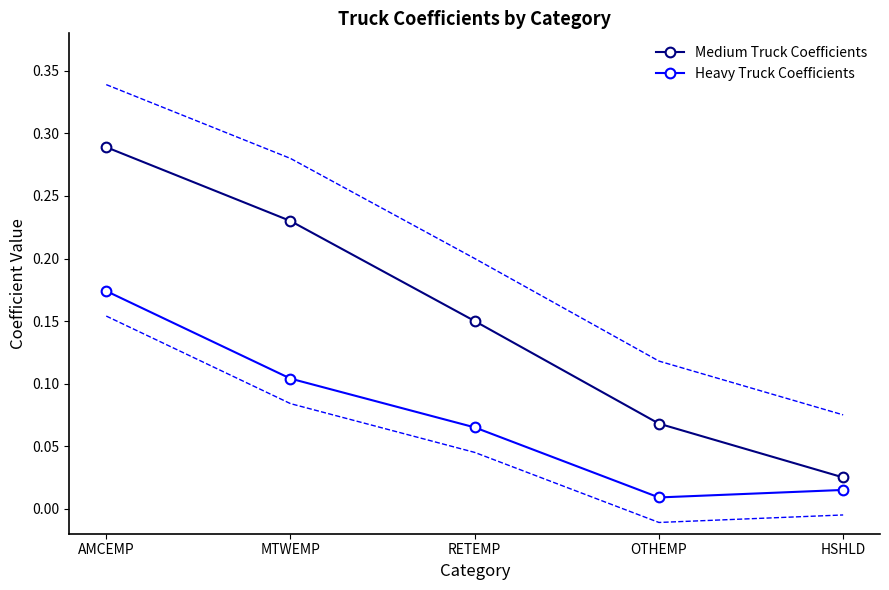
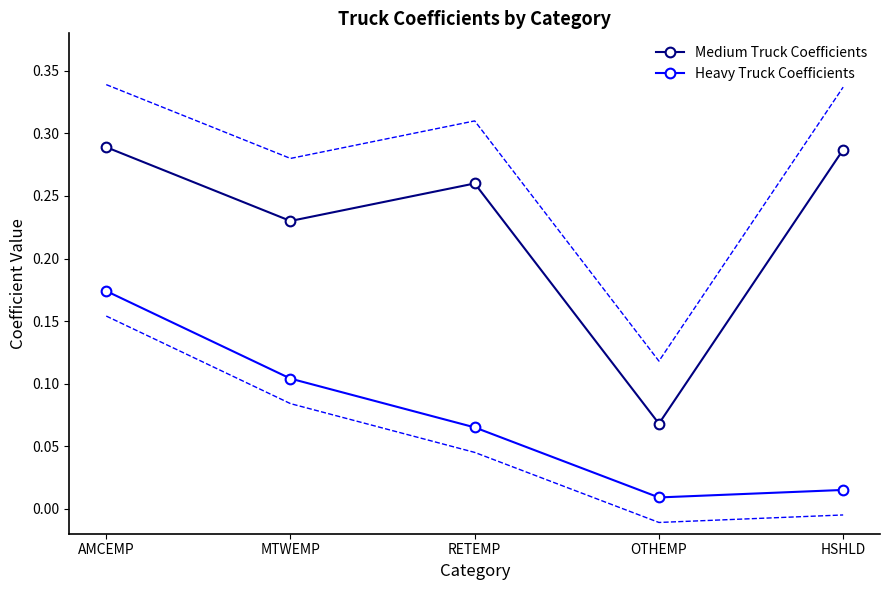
Medium Truck Coefficients, RETEMP: 0.15 -> 0.26
Medium Truck Coefficients, HSHLD: 0.025 -> 0.287
